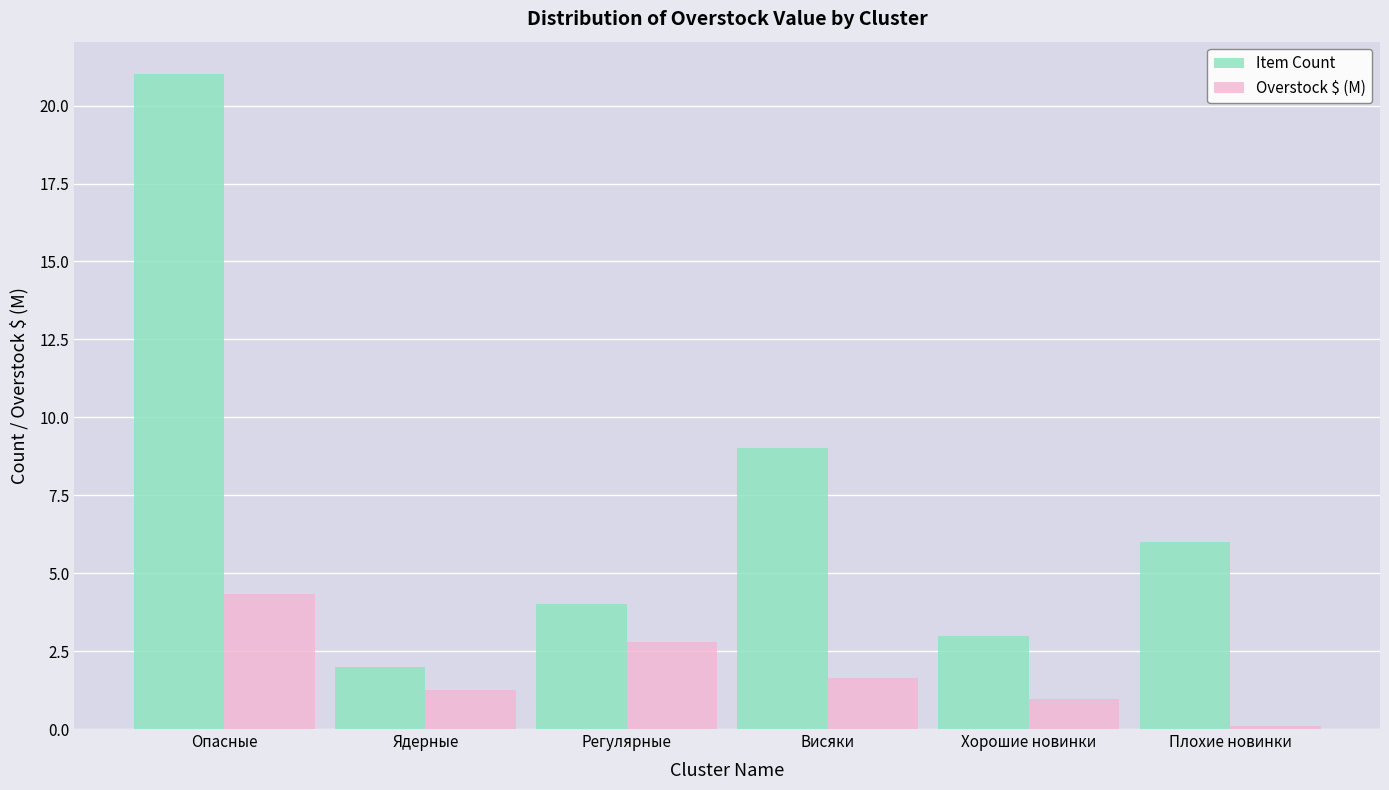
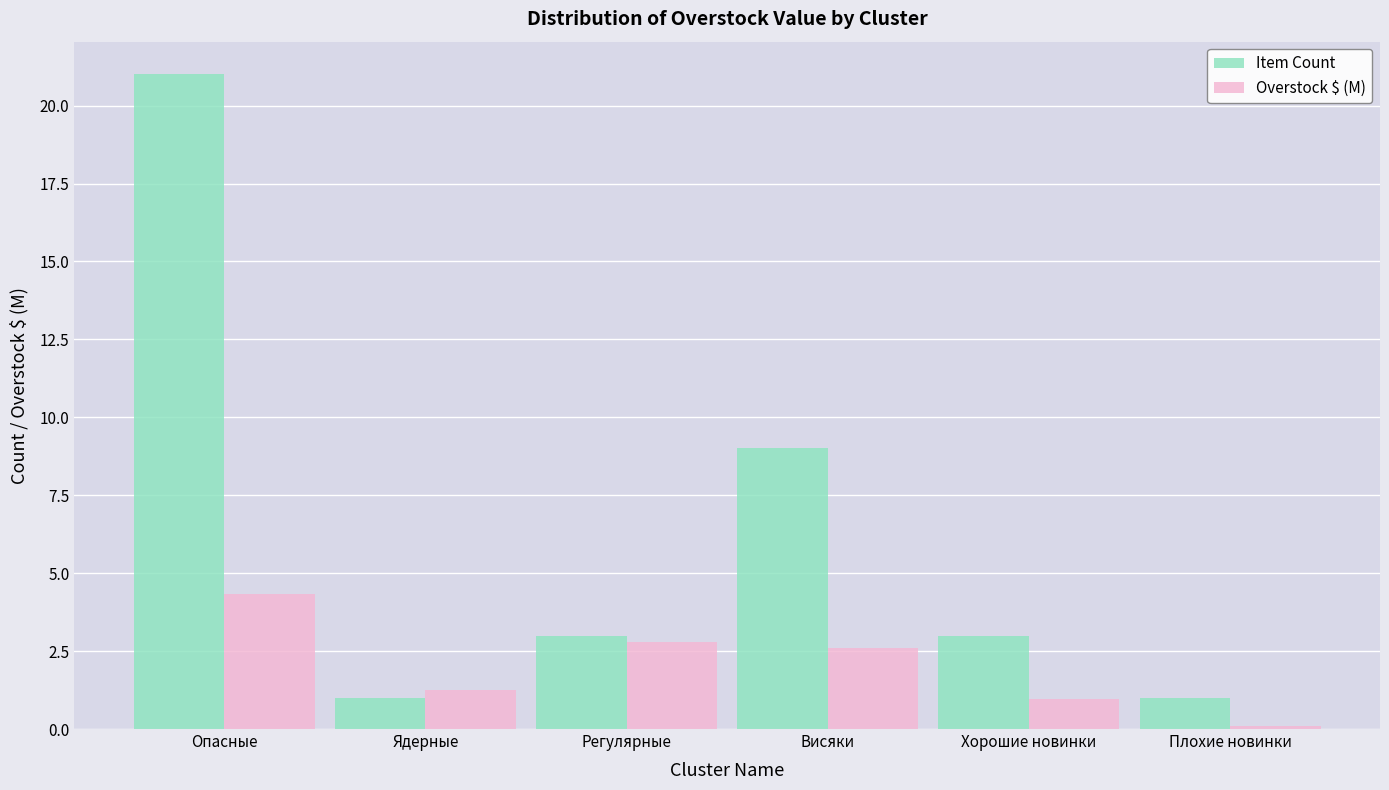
Item Count, Ядерные: 2 -> 1
Item Count, Регулярные: 4 -> 3
Overstock $ (M), Висяки: 1.6 -> 2.6
Item Count, Плохие новинки: 6 -> 1
